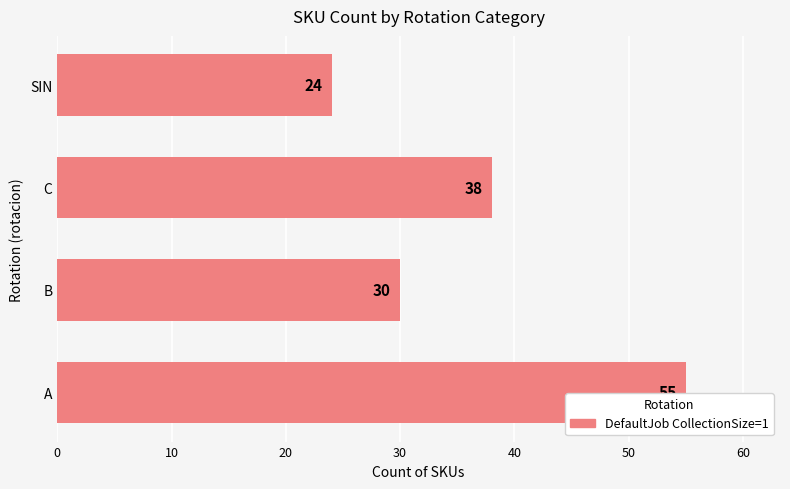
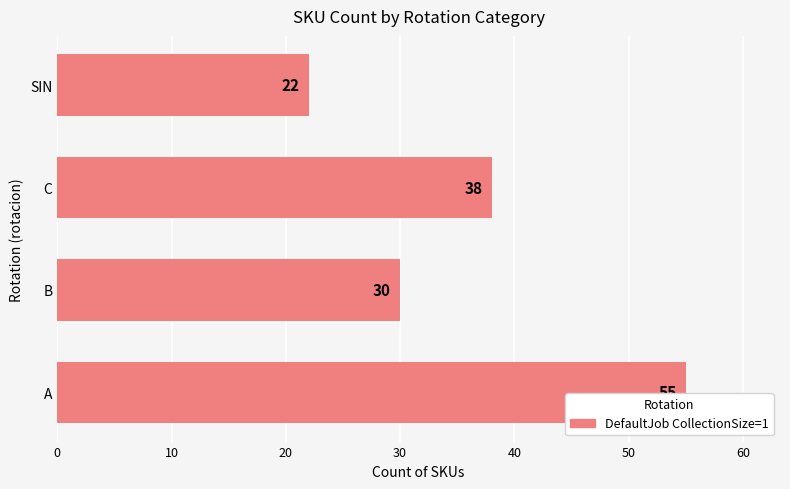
SIN: 24 -> 22
